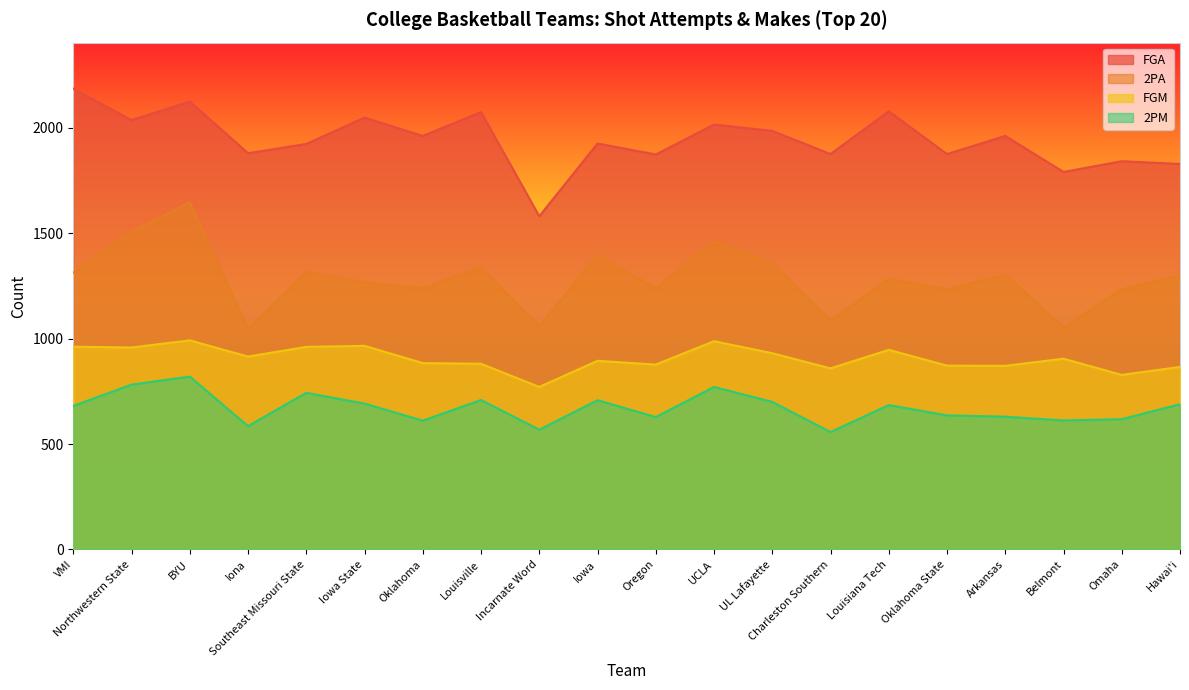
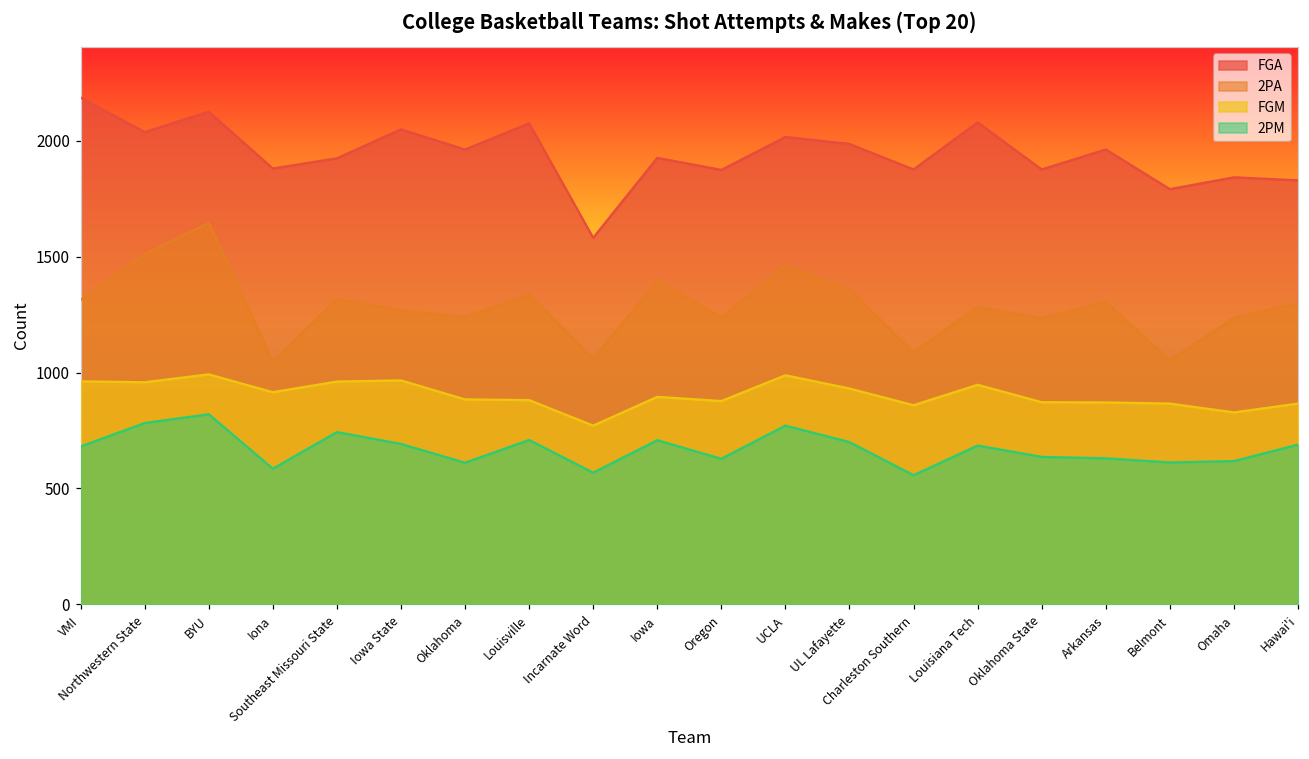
FGM, Belmont: 910 -> 870
